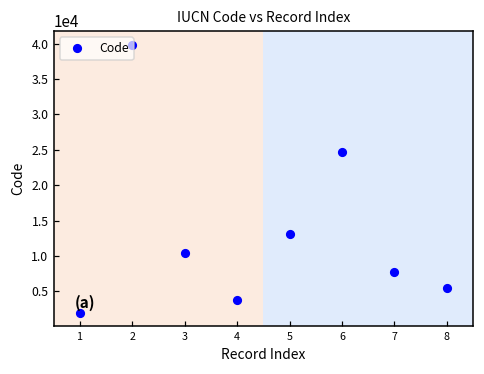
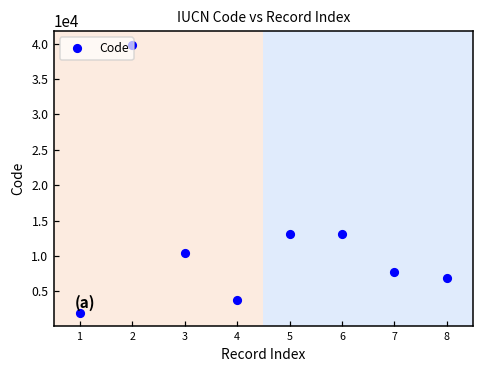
6: 25000 -> 13000
8: 6000 -> 7000
